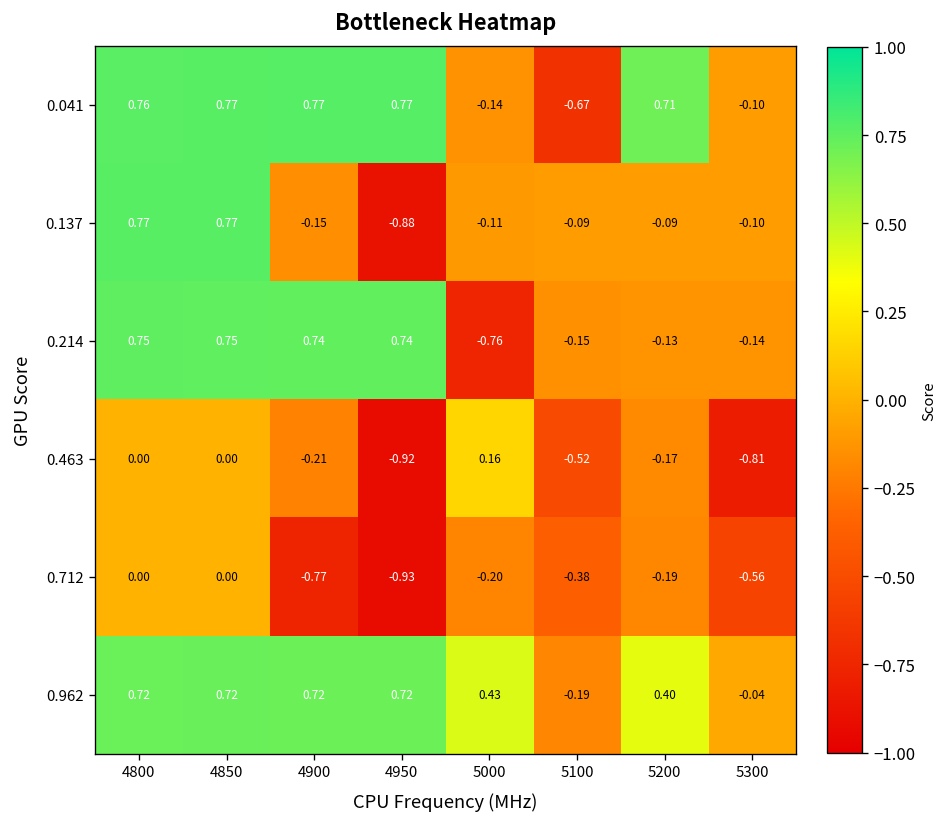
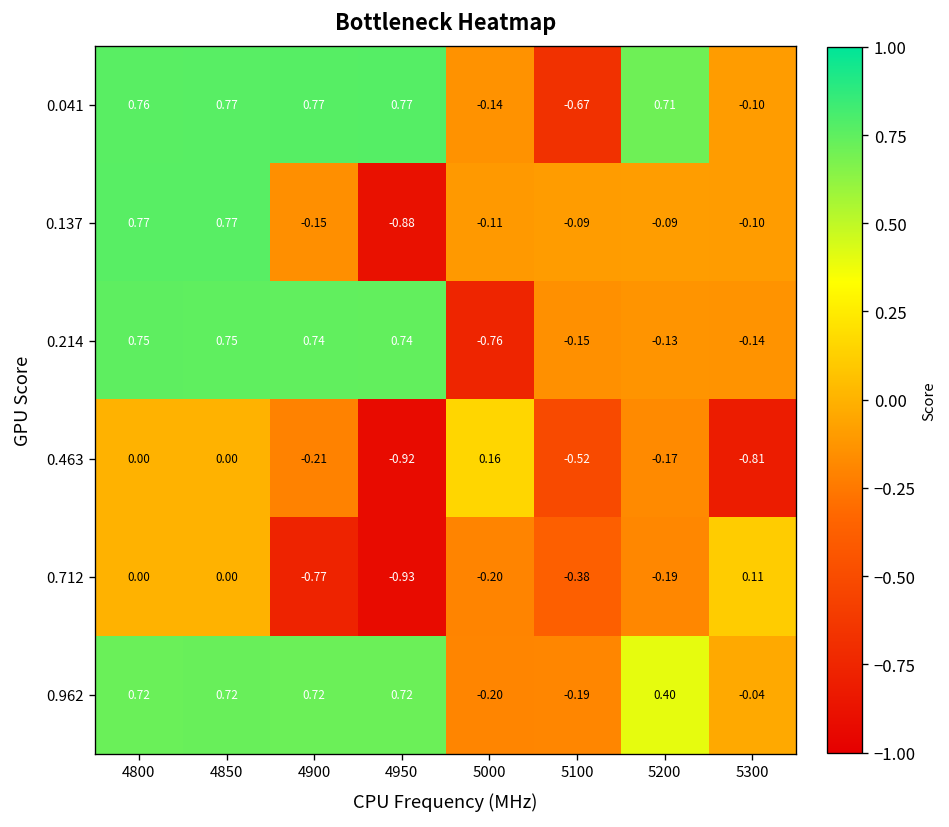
0.712, 5300: -0.56 -> 0.11
0.962, 5000: 0.43 -> -0.20
